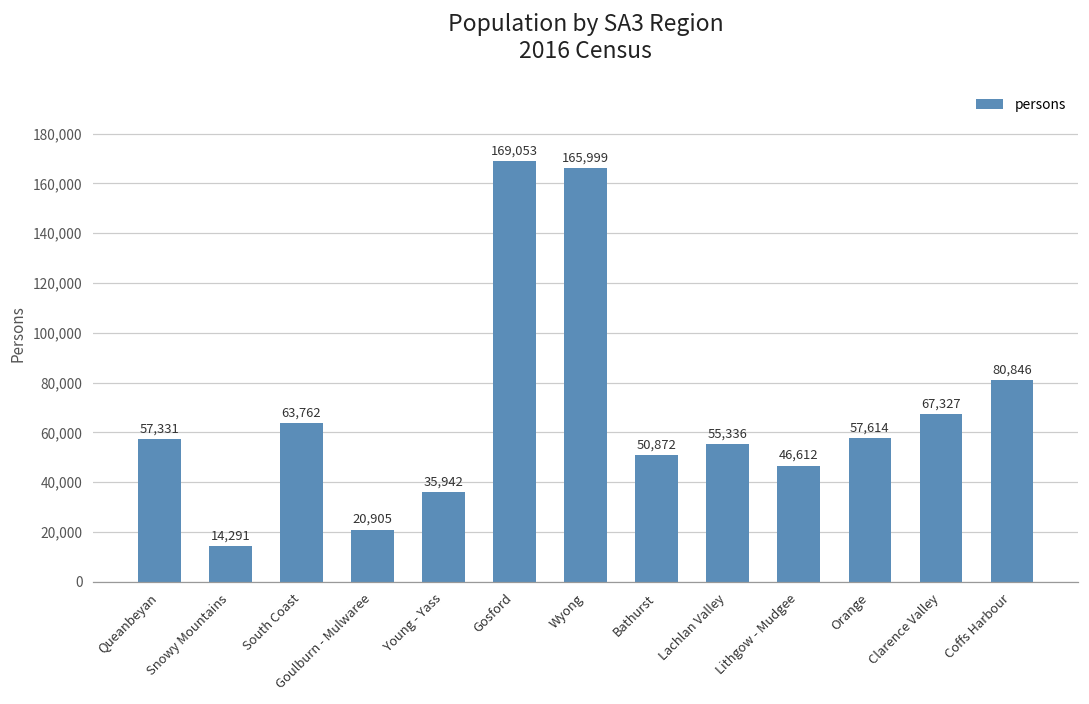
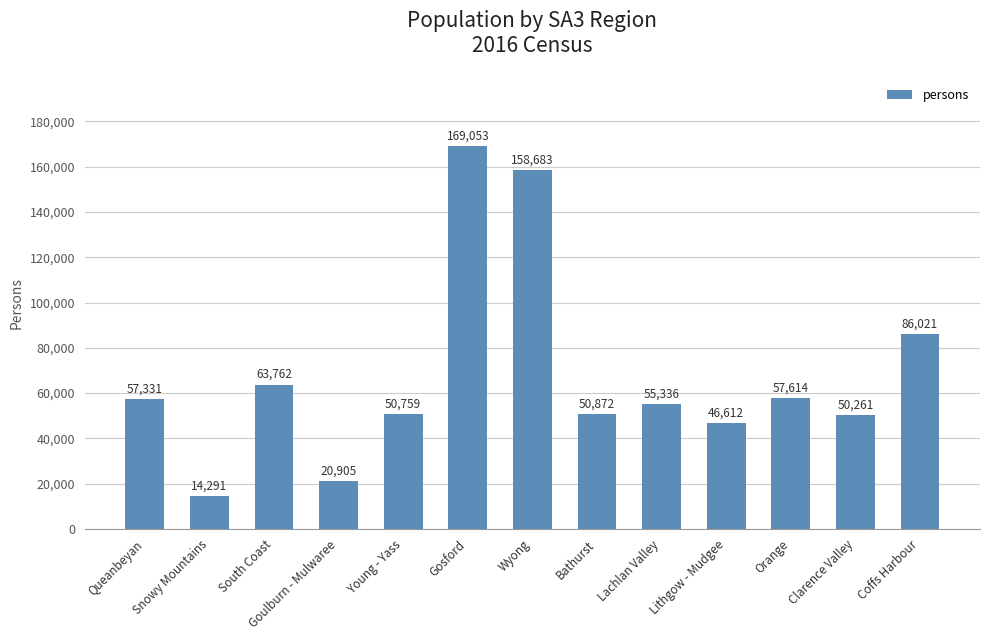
Young - Yass: 35,942 -> 50,759
Wyong: 165,999 -> 158,683
Clarence Valley: 67,327 -> 50,261
Coffs Harbour: 80,846 -> 86,021
